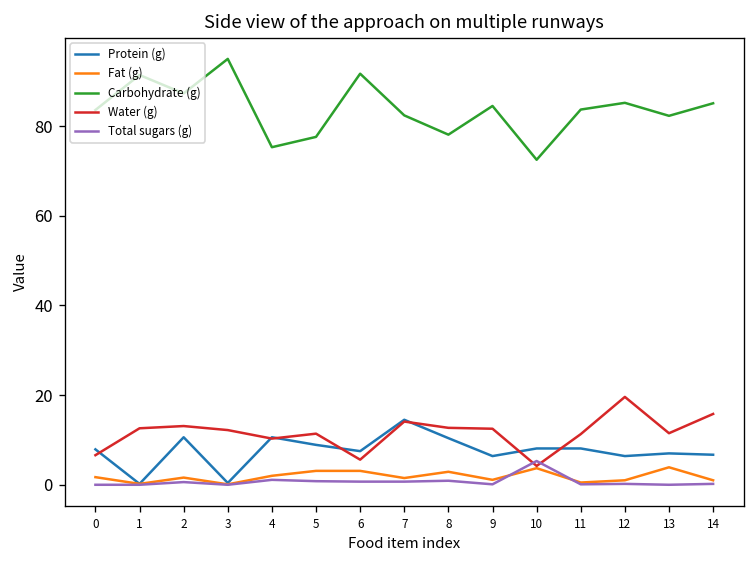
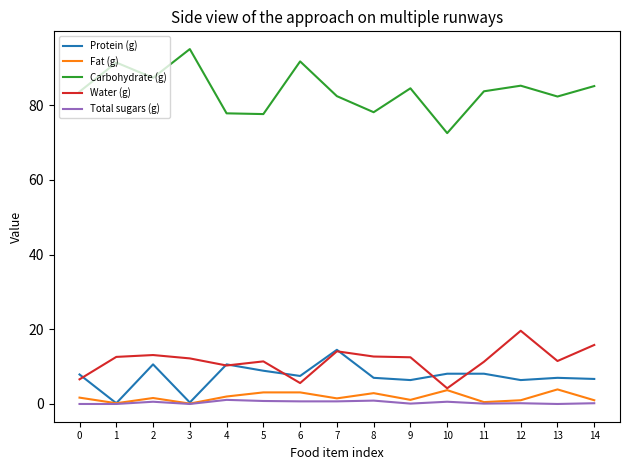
Carbohydrate (g), 4: 75 -> 78
Protein (g), 8: 10 -> 7
Total sugars (g), 10: 5 -> 1
